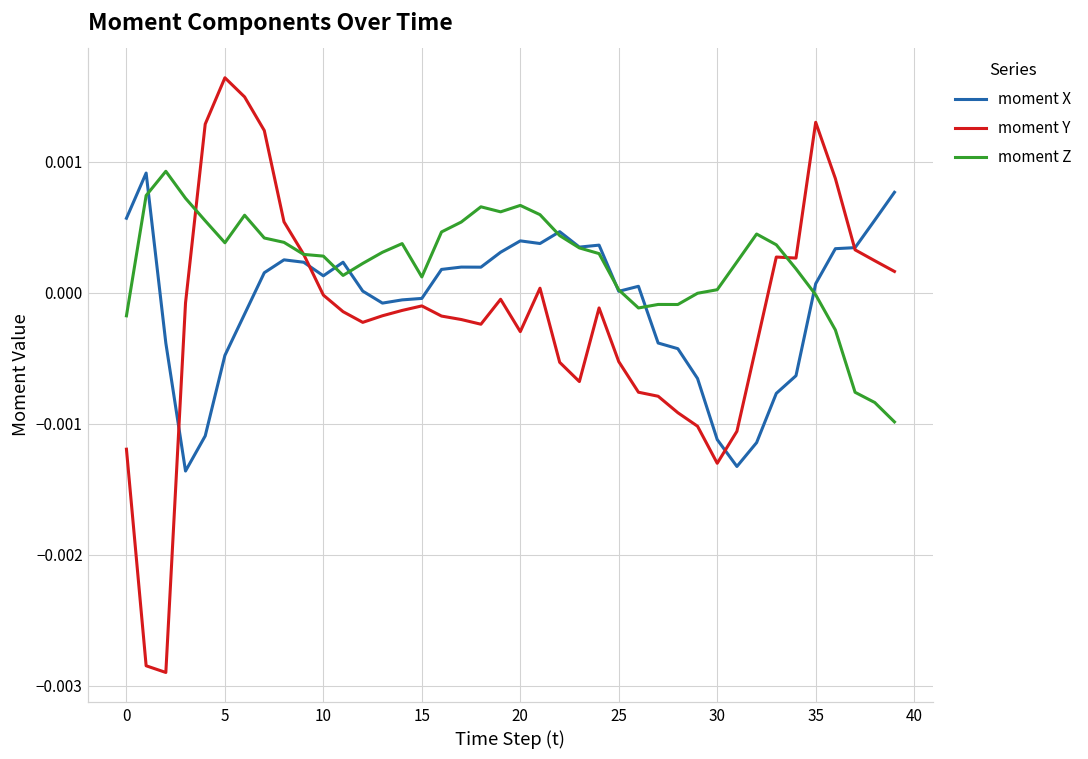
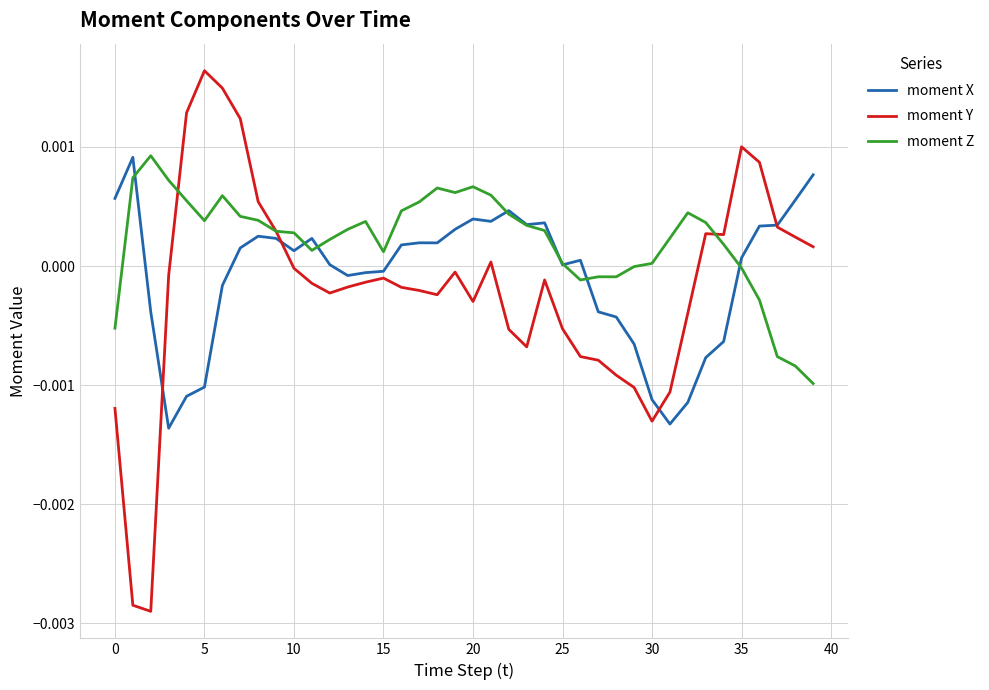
moment Z, 0: -0.00018 -> -0.00052
moment X, 5: -0.00048 -> -0.00102
moment Y, 35: 0.00130 -> 0.00100
